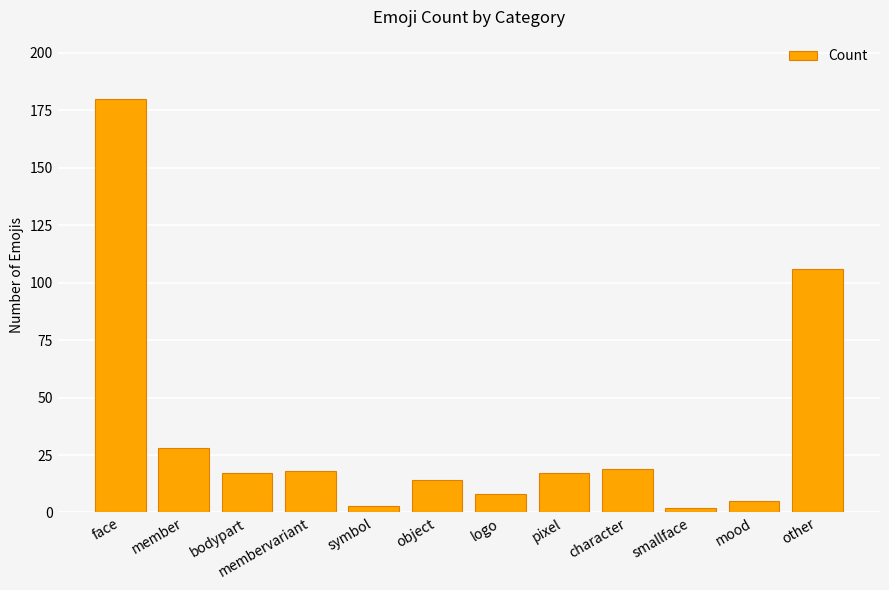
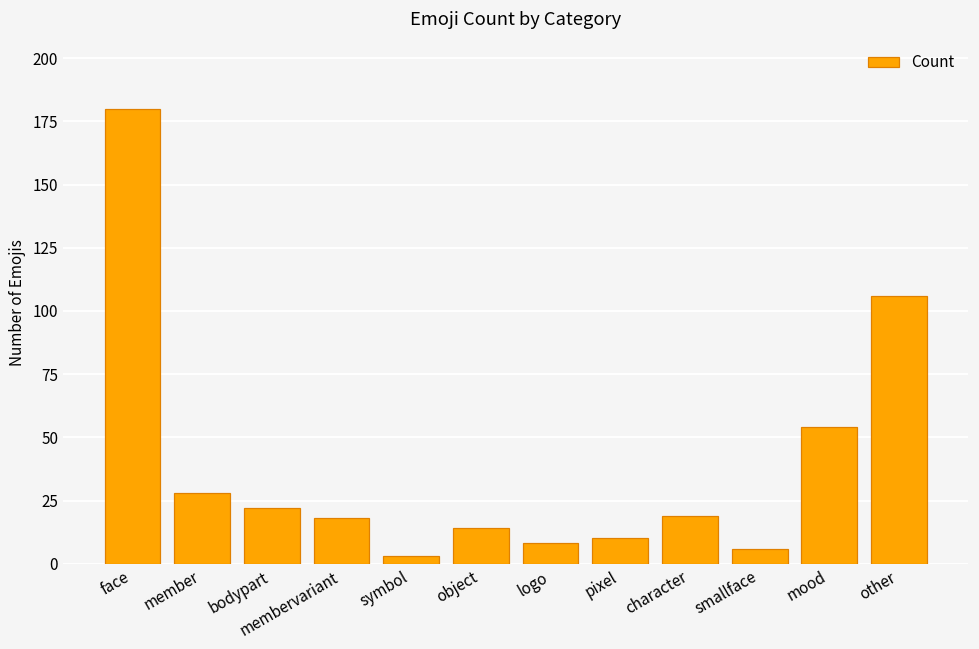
bodypart: 17 -> 22
pixel: 17 -> 10
smallface: 2 -> 6
mood: 5 -> 54
